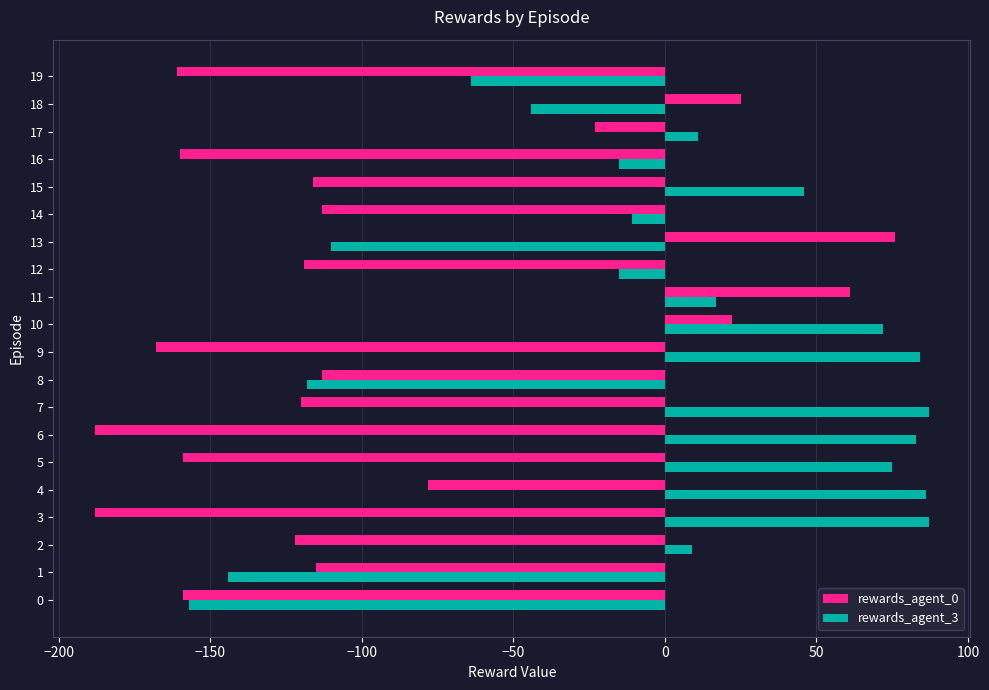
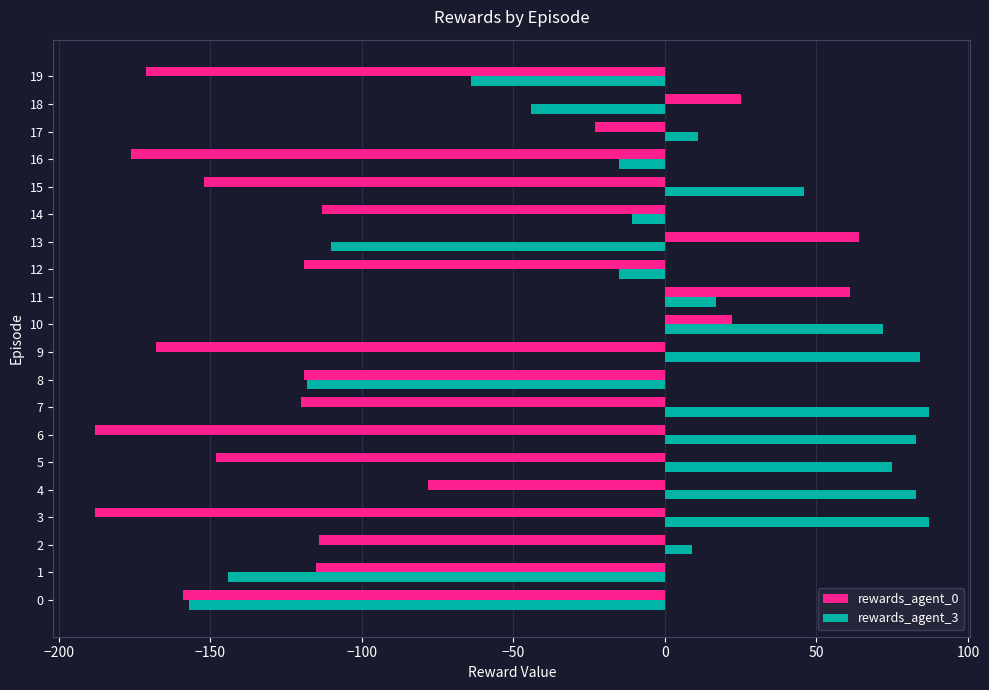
rewards_agent_0, 19: -161 -> -171
rewards_agent_0, 16: -160 -> -176
rewards_agent_0, 15: -116 -> -152
rewards_agent_0, 13: 76 -> 64
rewards_agent_0, 8: -113 -> -119
rewards_agent_0, 5: -159 -> -148
rewards_agent_3, 4: 86 -> 83
rewards_agent_0, 2: -122 -> -114
